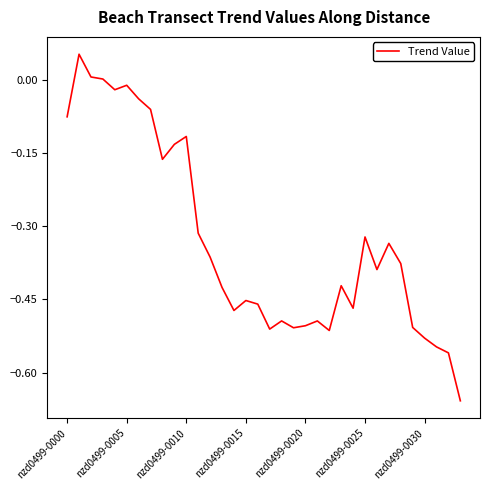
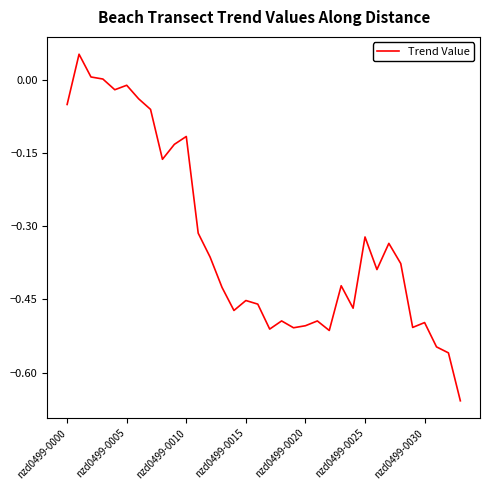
nzd0499-0000: -0.08 -> -0.05
nzd0499-0030: -0.53 -> -0.50
